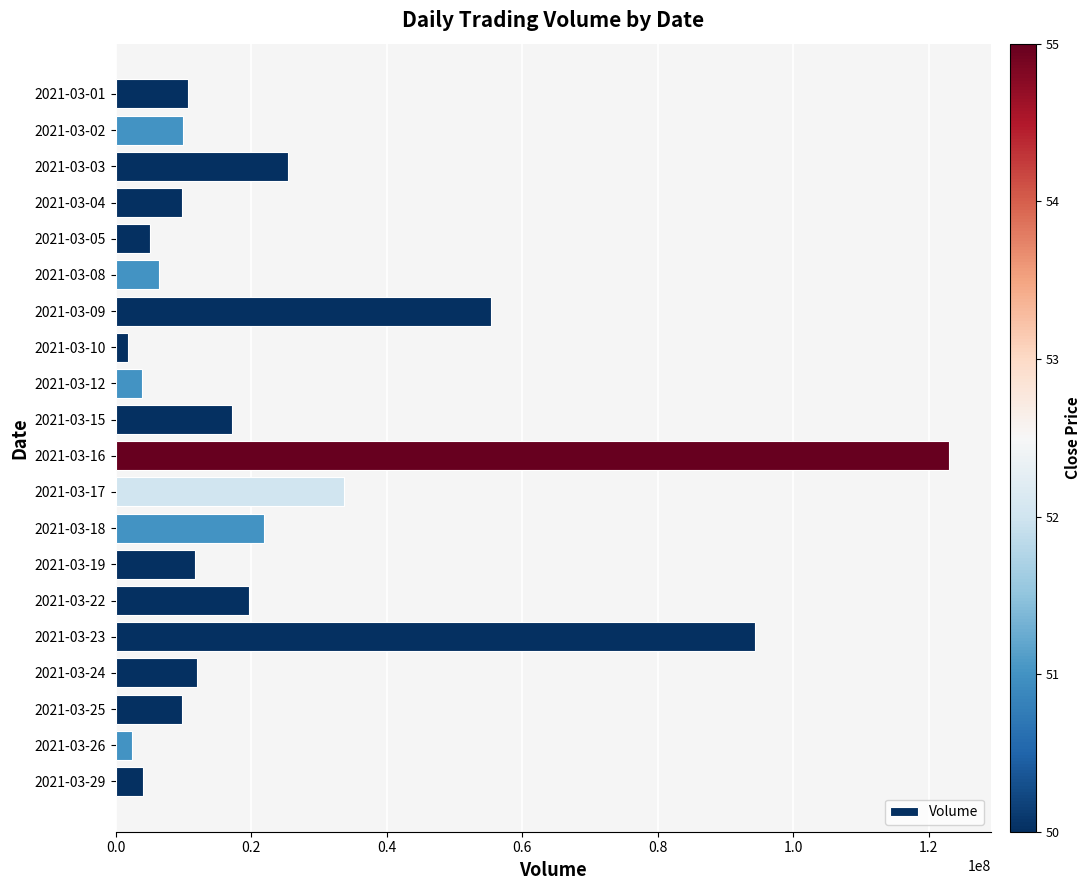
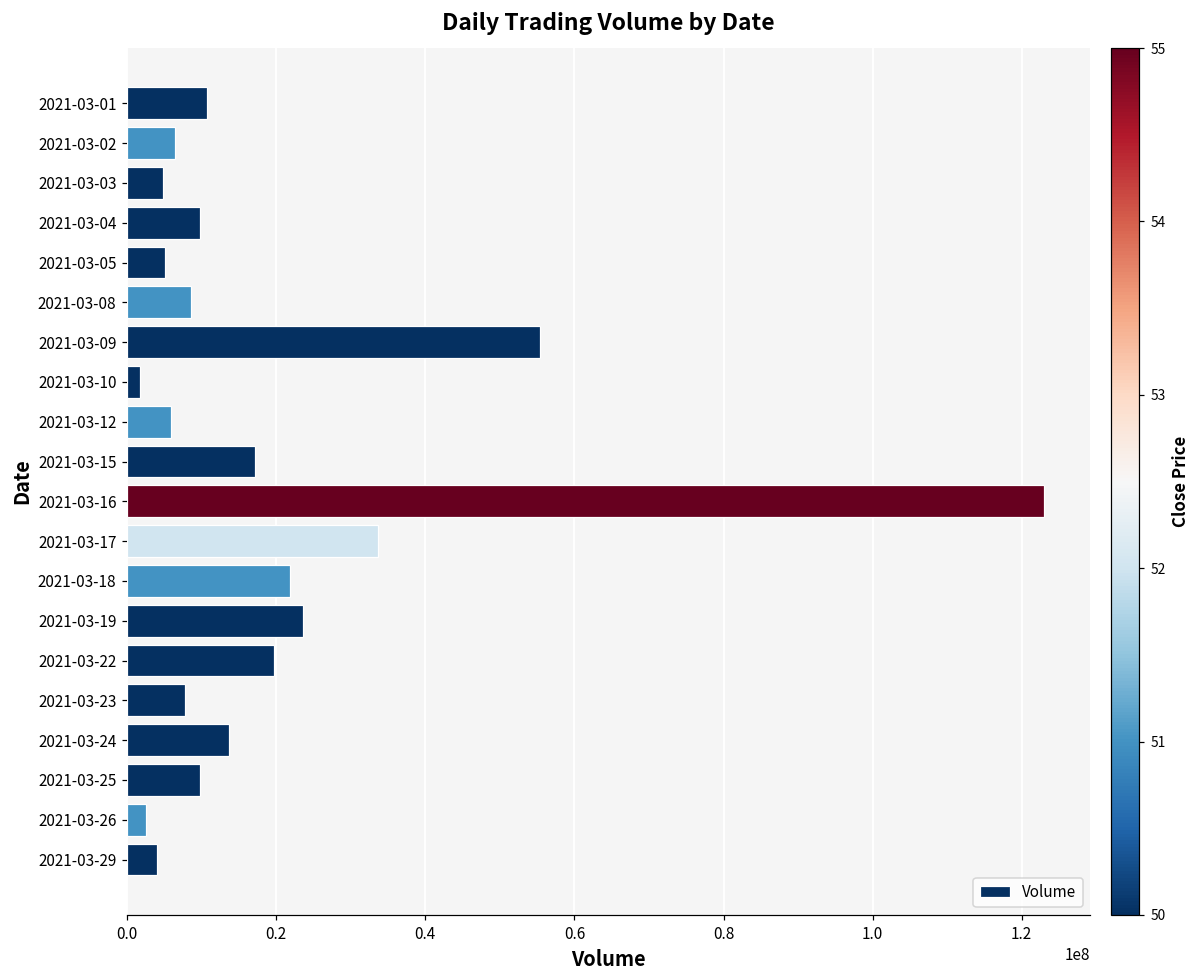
2021-03-02: 10000000 -> 6000000
2021-03-03: 25000000 -> 5000000
2021-03-08: 6000000 -> 9000000
2021-03-12: 4000000 -> 6000000
2021-03-19: 12000000 -> 24000000
2021-03-23: 94000000 -> 8000000
2021-03-24: 12000000 -> 14000000
